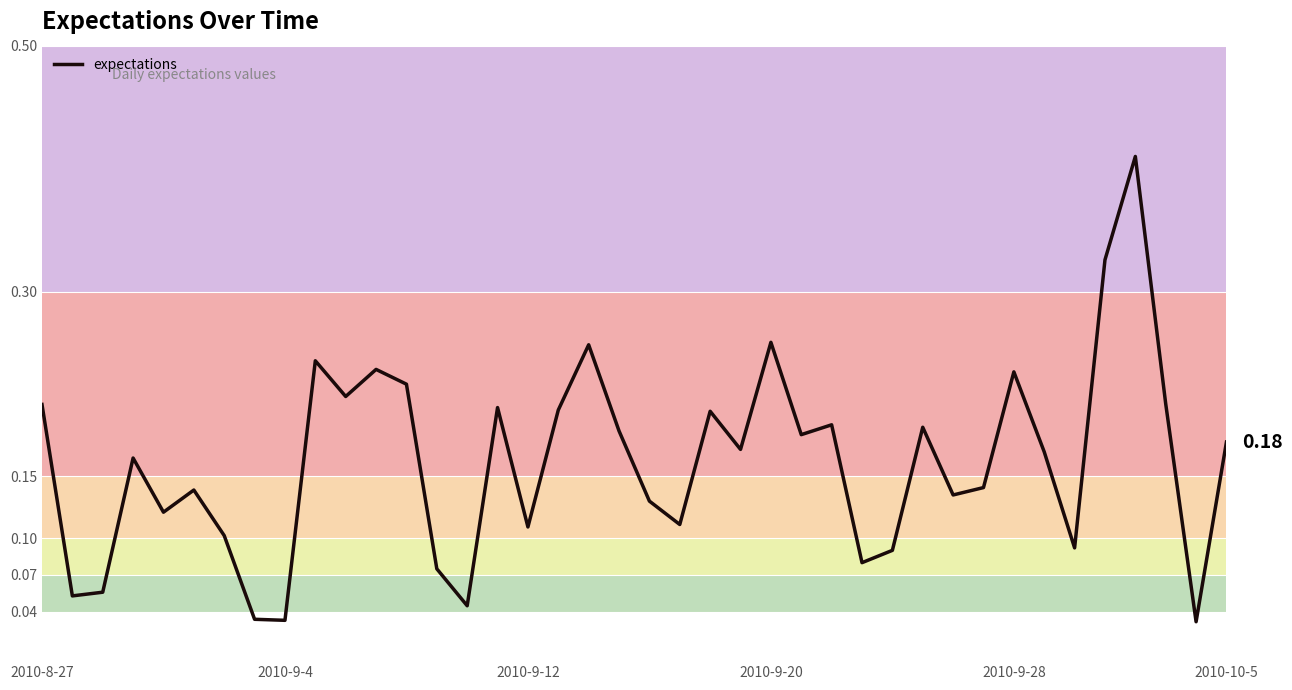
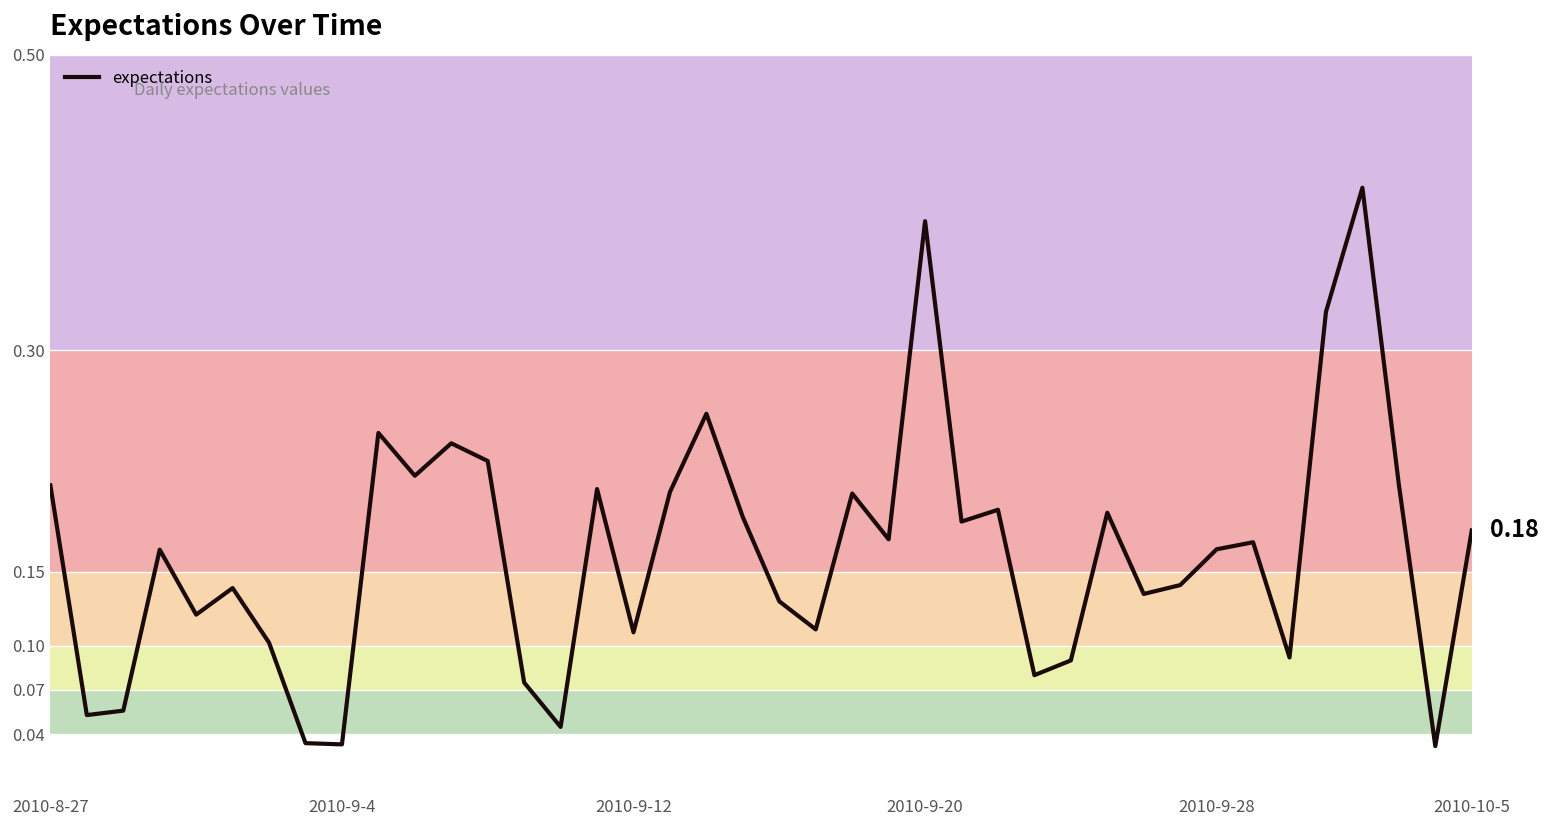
2010-9-20: 0.259 -> 0.387
2010-9-28: 0.235 -> 0.165
